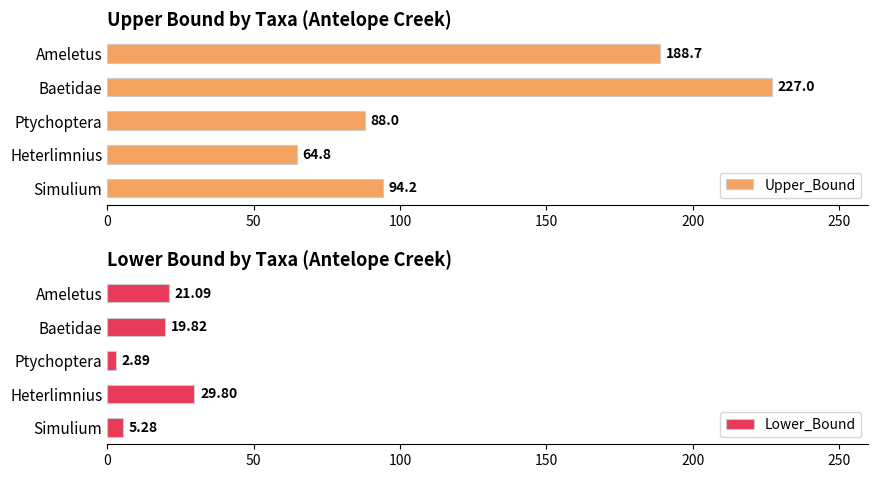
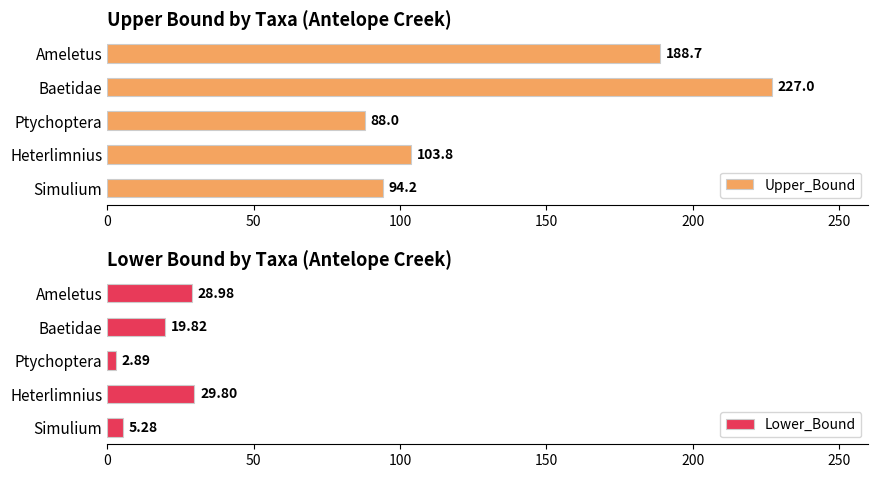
Upper Bound by Taxa (Antelope Creek), Heterlimnius: 64.8 -> 103.8
Lower Bound by Taxa (Antelope Creek), Ameletus: 21.09 -> 28.98
